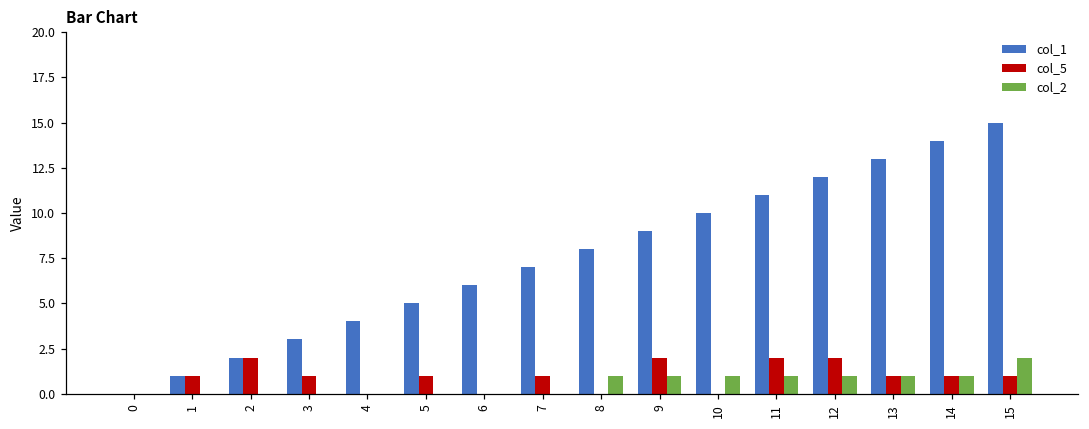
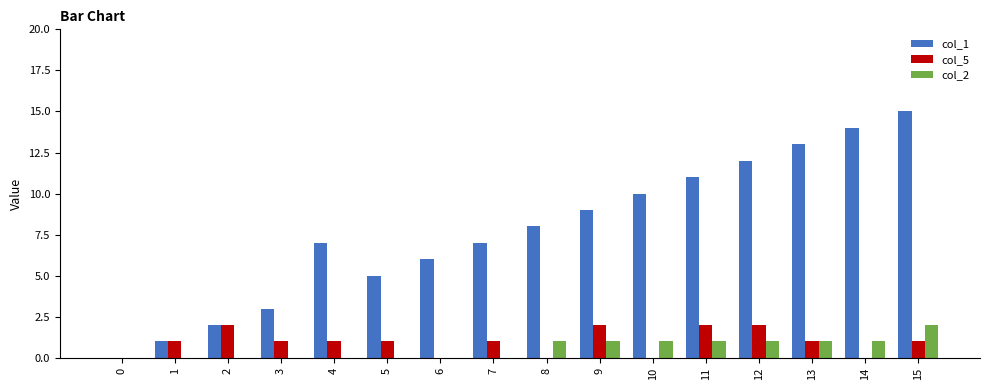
col_1, 4: 4 -> 7
col_5, 4: 0 -> 1
col_5, 14: 1 -> 0
